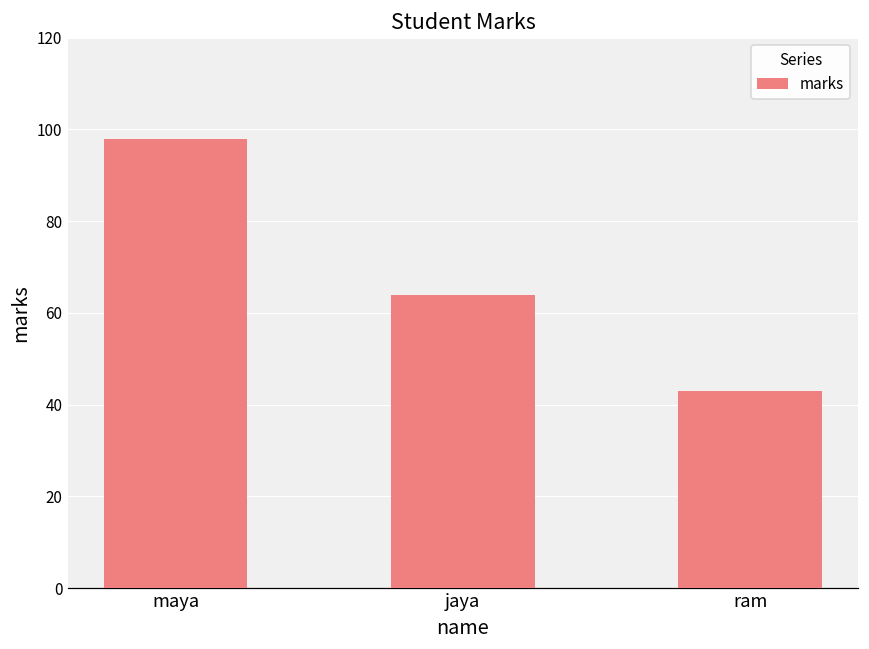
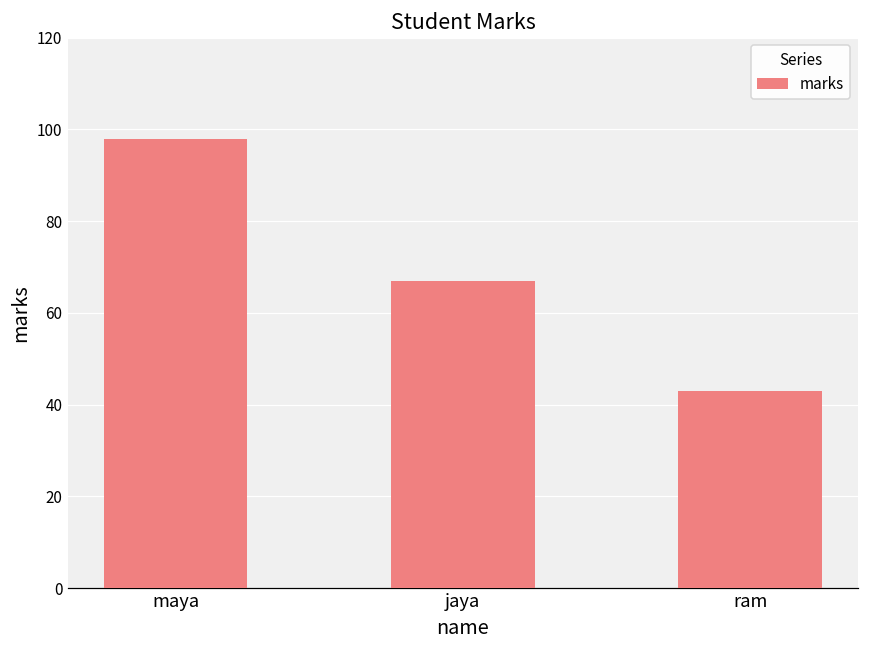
jaya: 64 -> 67
